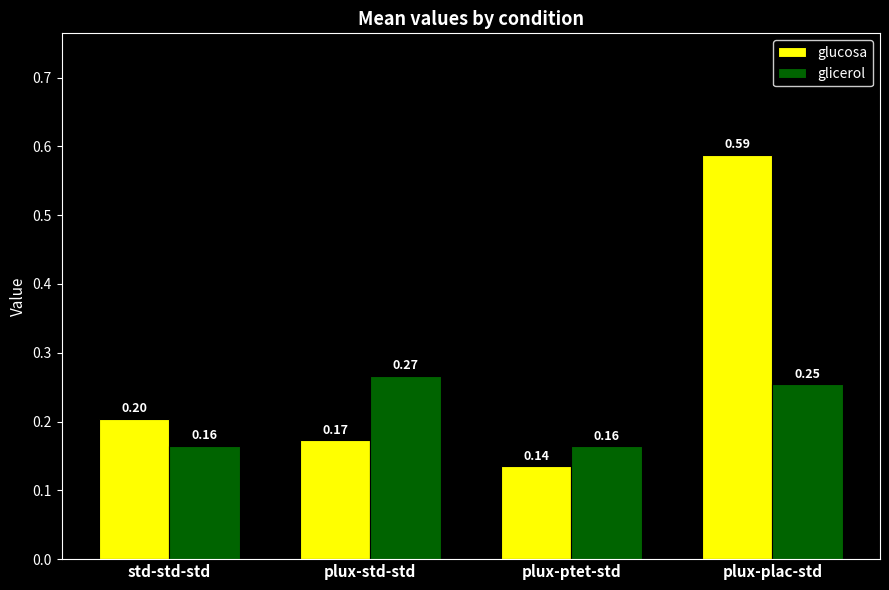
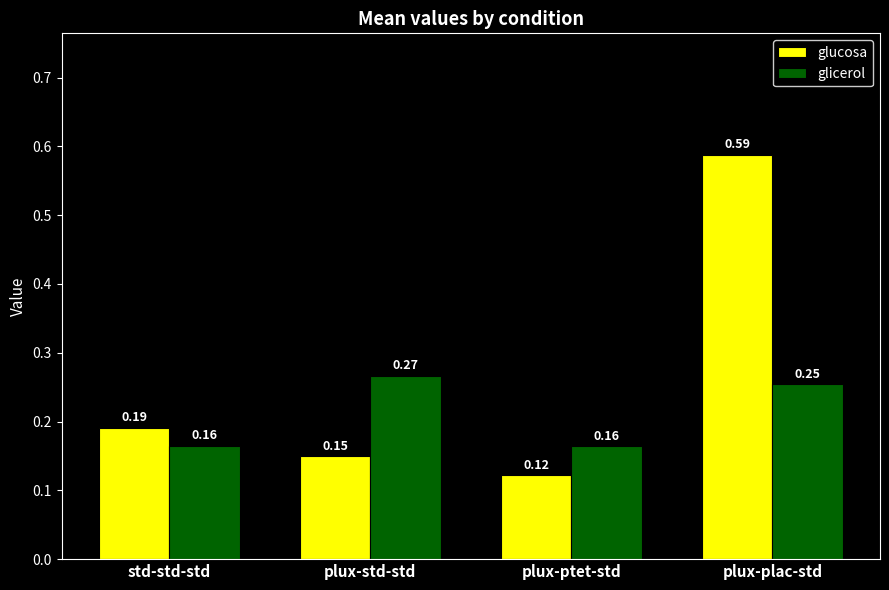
glucosa, std-std-std: 0.20 -> 0.19
glucosa, plux-std-std: 0.17 -> 0.15
glucosa, plux-ptet-std: 0.14 -> 0.12
